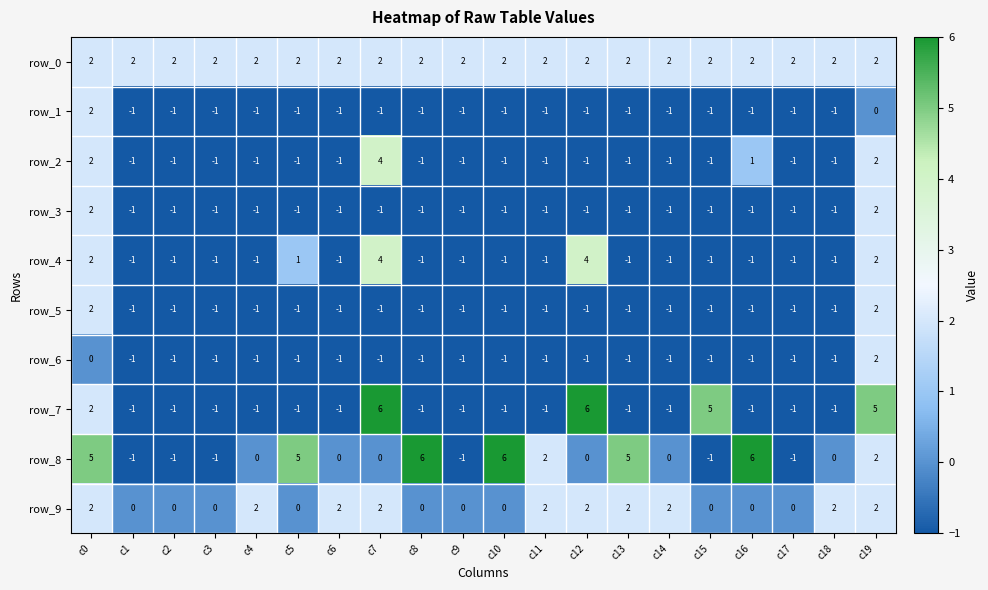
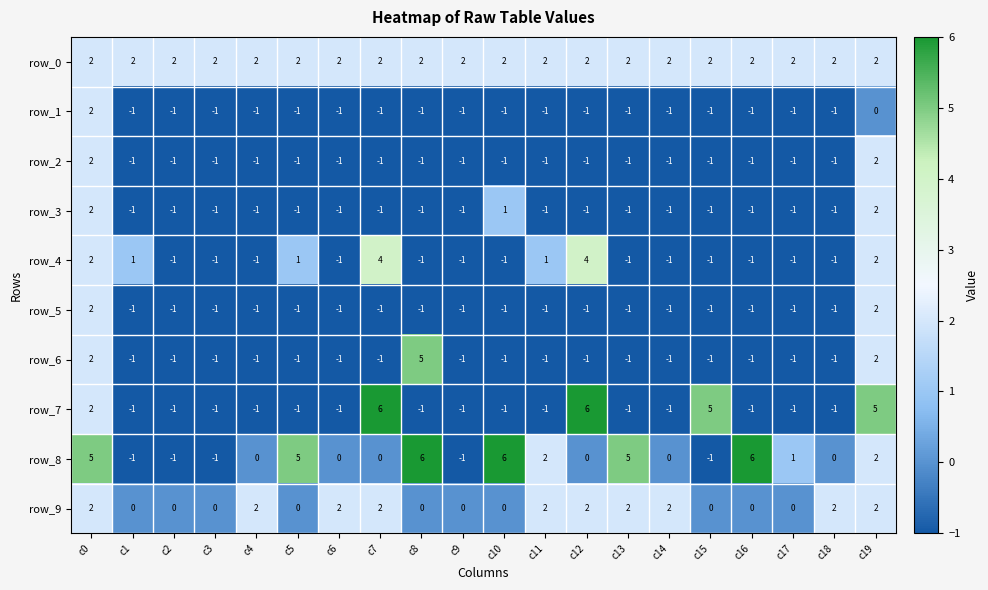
row_2, c7: 4 -> -1
row_2, c16: 1 -> -1
row_3, c10: -1 -> 1
row_4, c1: -1 -> 1
row_4, c11: -1 -> 1
row_6, c0: 0 -> 2
row_6, c8: -1 -> 5
row_8, c17: -1 -> 1
